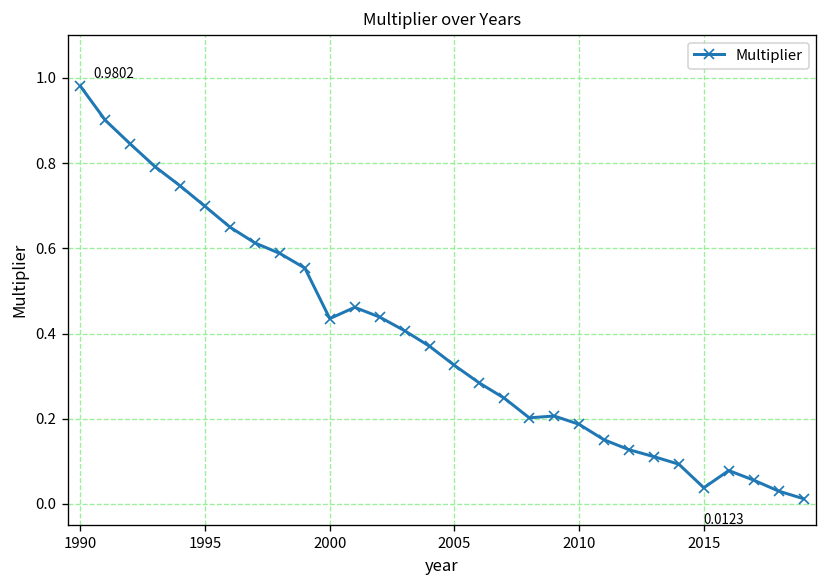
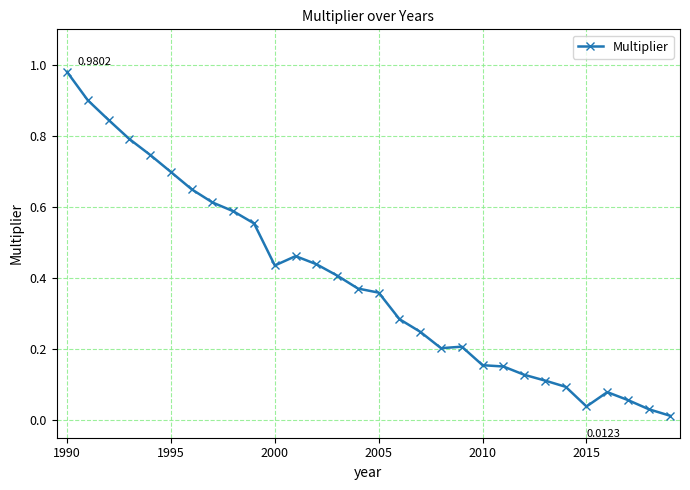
2005: 0.33 -> 0.36
2010: 0.19 -> 0.15
